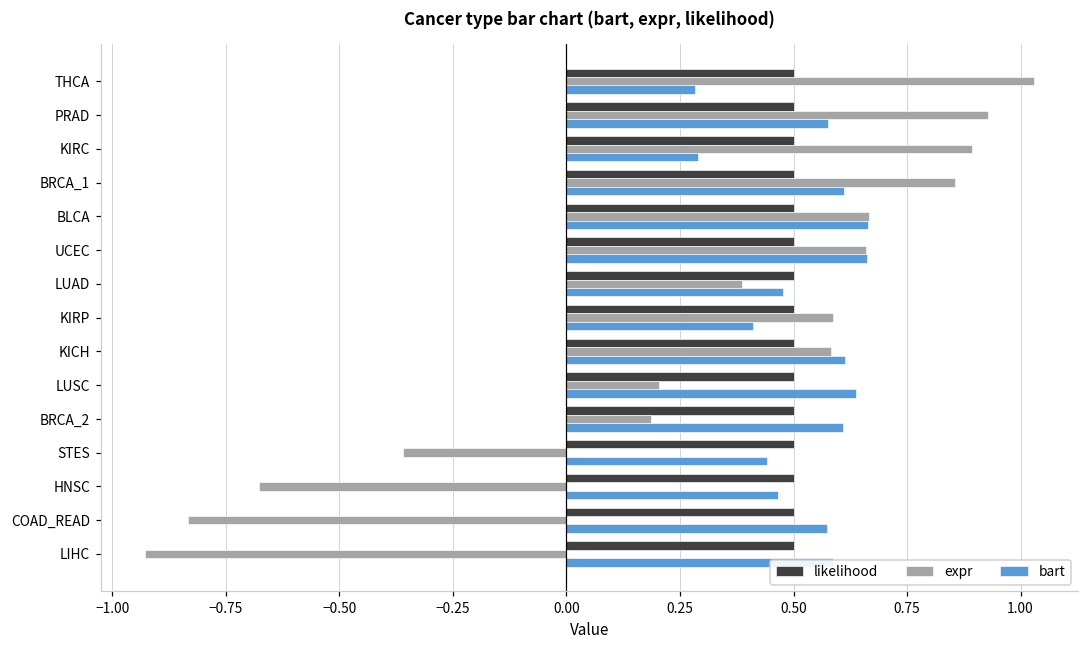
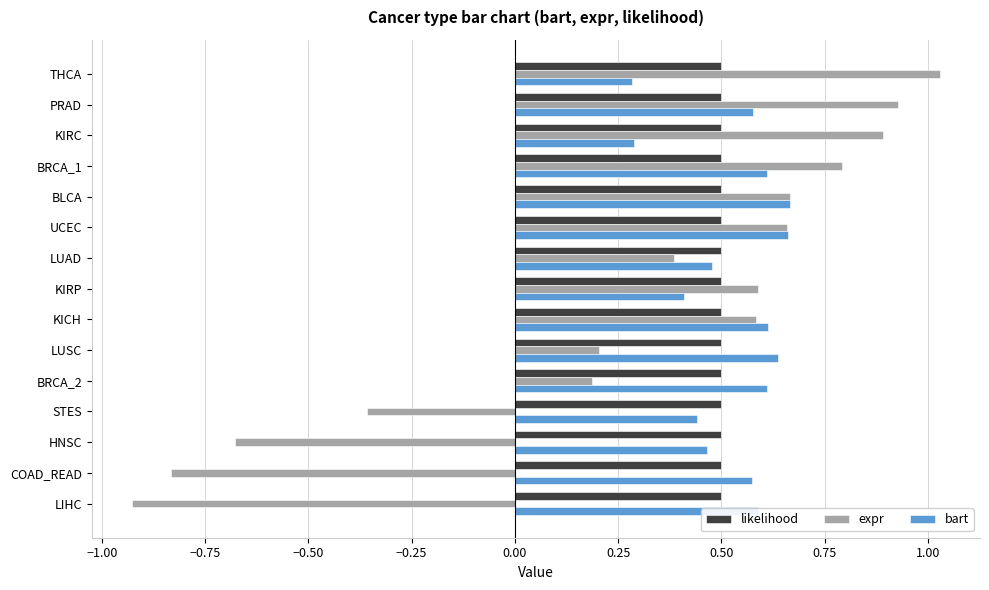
expr, BRCA_1: 0.86 -> 0.79
